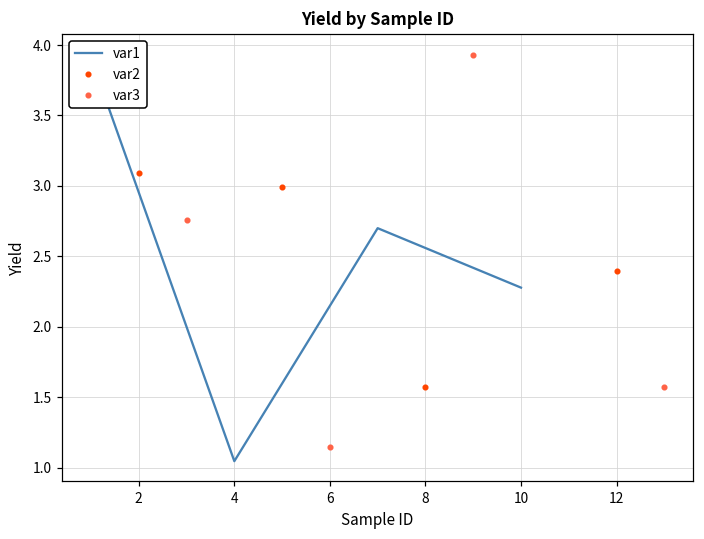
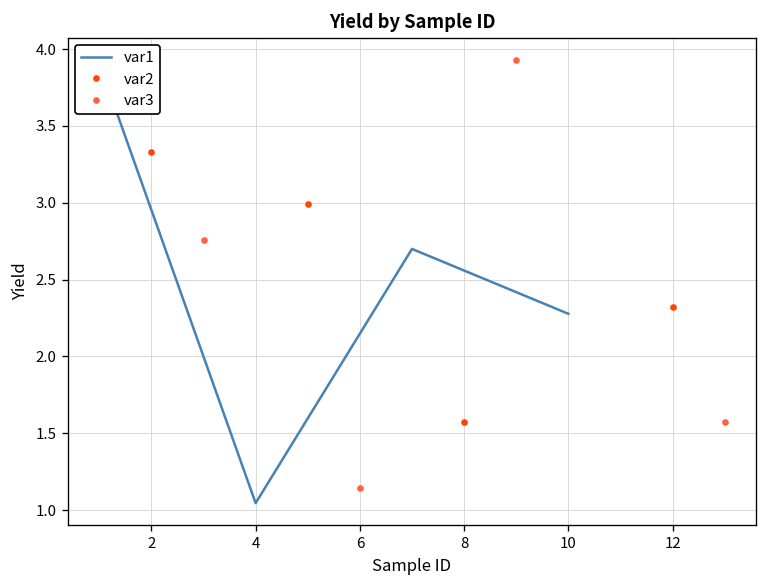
var2, 2: 3.09 -> 3.33
var2, 12: 2.39 -> 2.32
